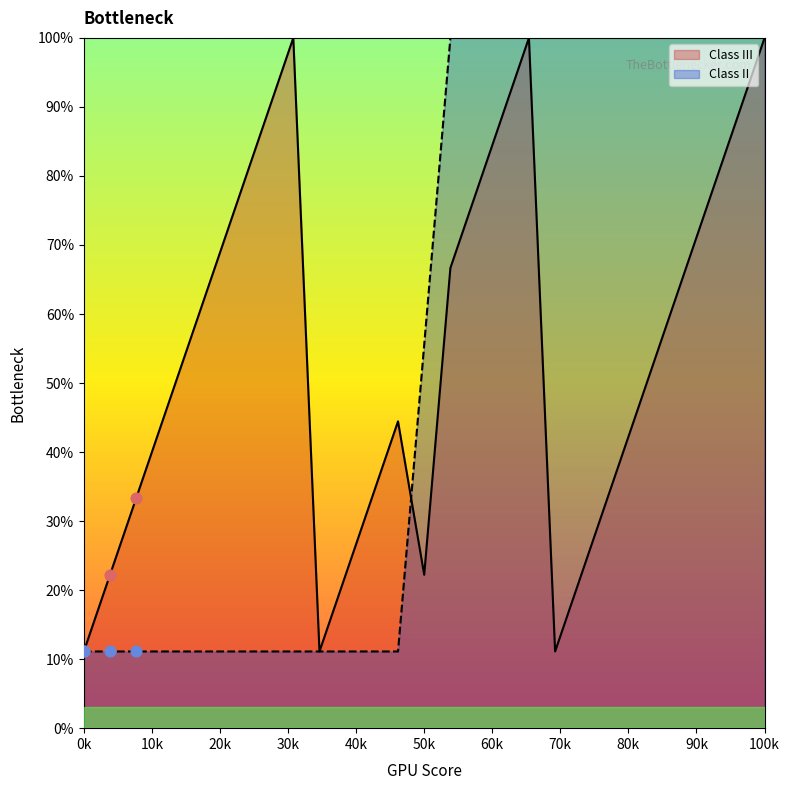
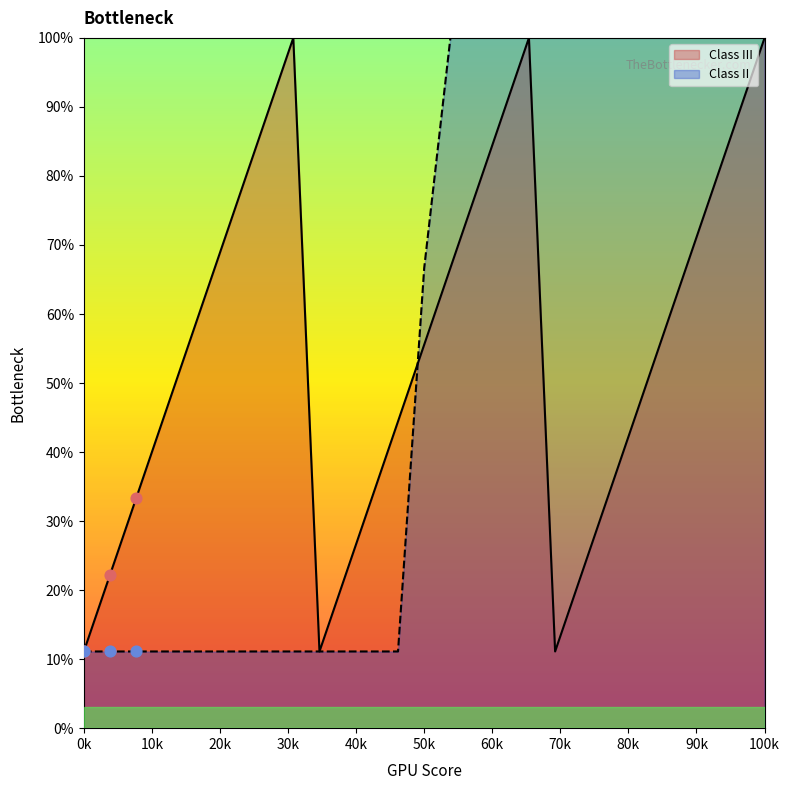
Class III, 50k: 22% -> 56%
Class II, 50k: 56% -> 67%
